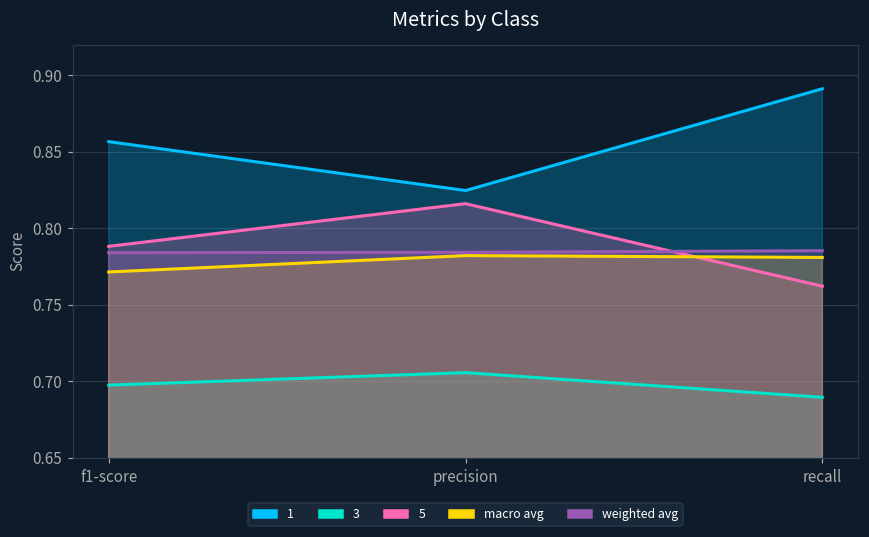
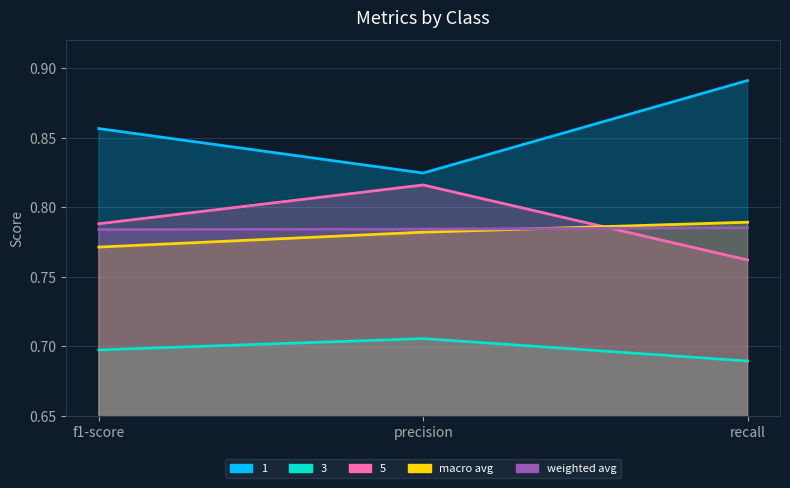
macro avg, recall: 0.781 -> 0.789
